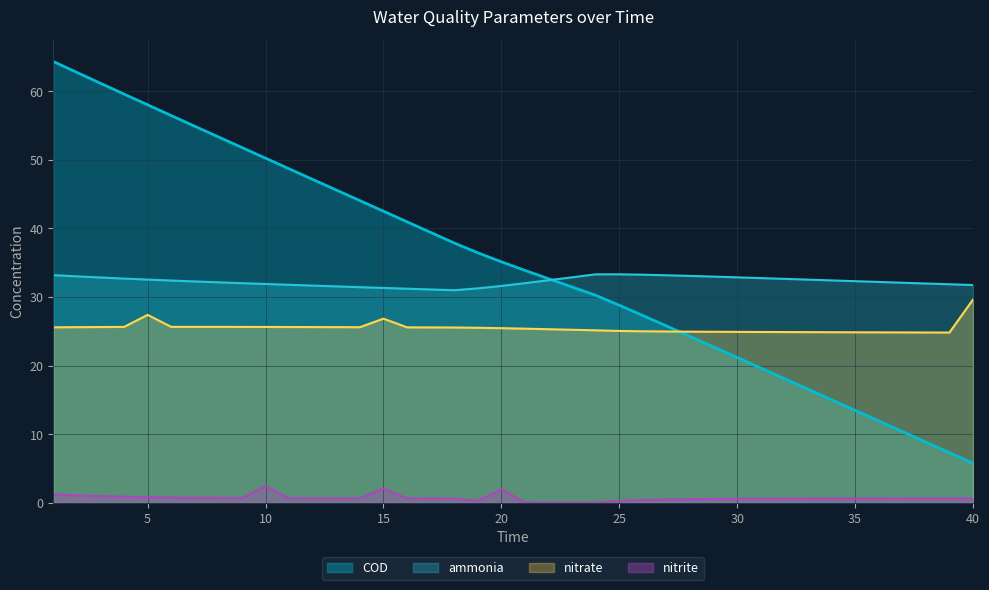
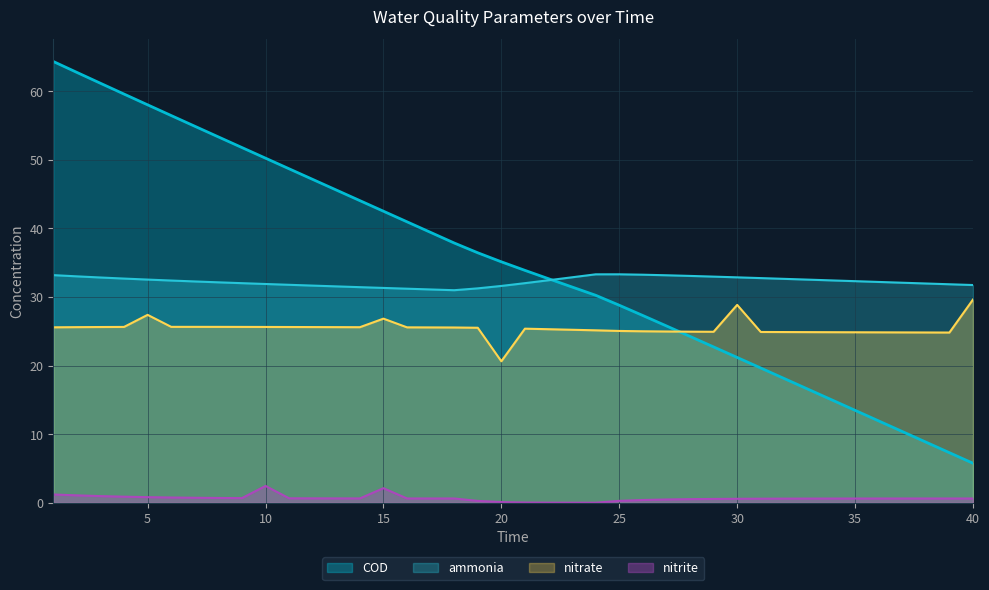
nitrate, 20: 25 -> 21
nitrite, 20: 2 -> 0
nitrate, 30: 25 -> 29
